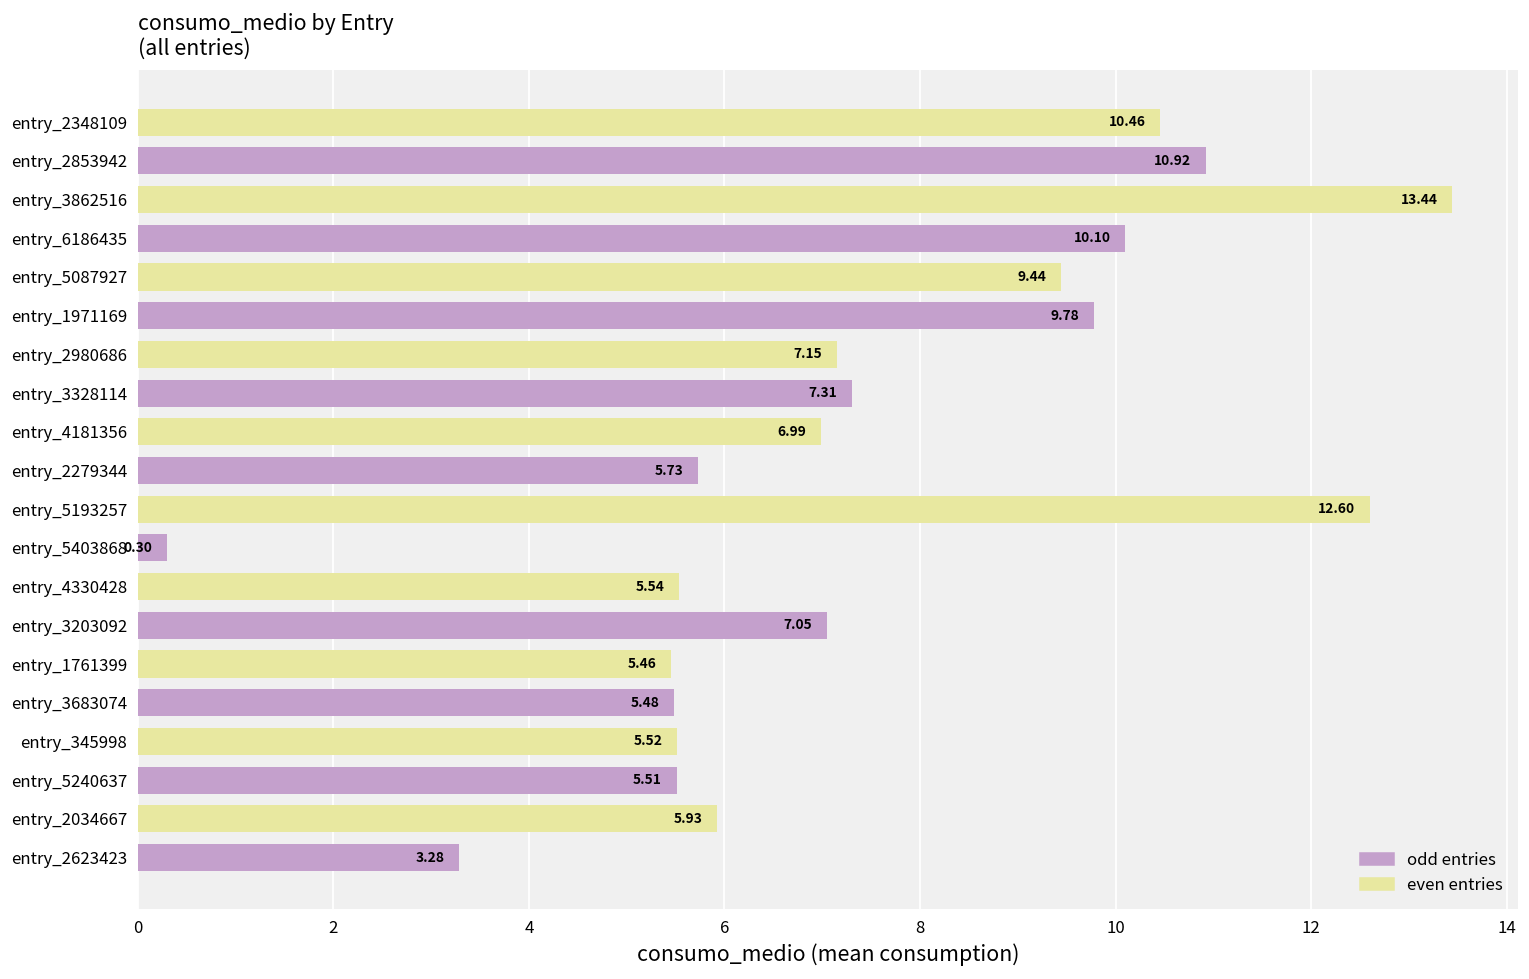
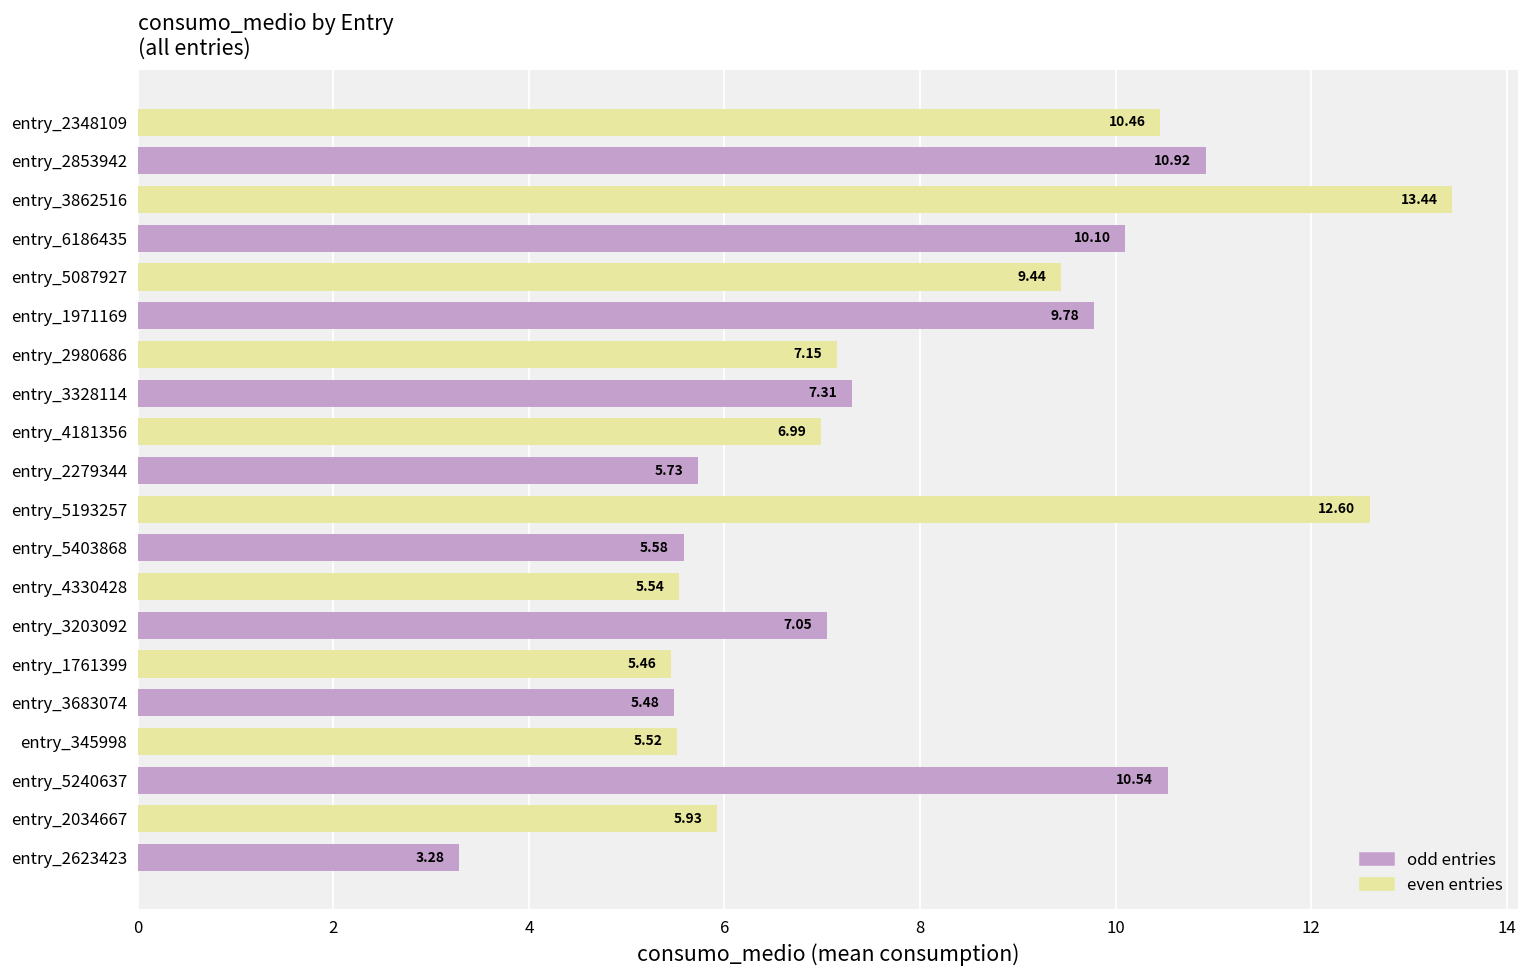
entry_5403868: 0.30 -> 5.58
entry_5240637: 5.51 -> 10.54
